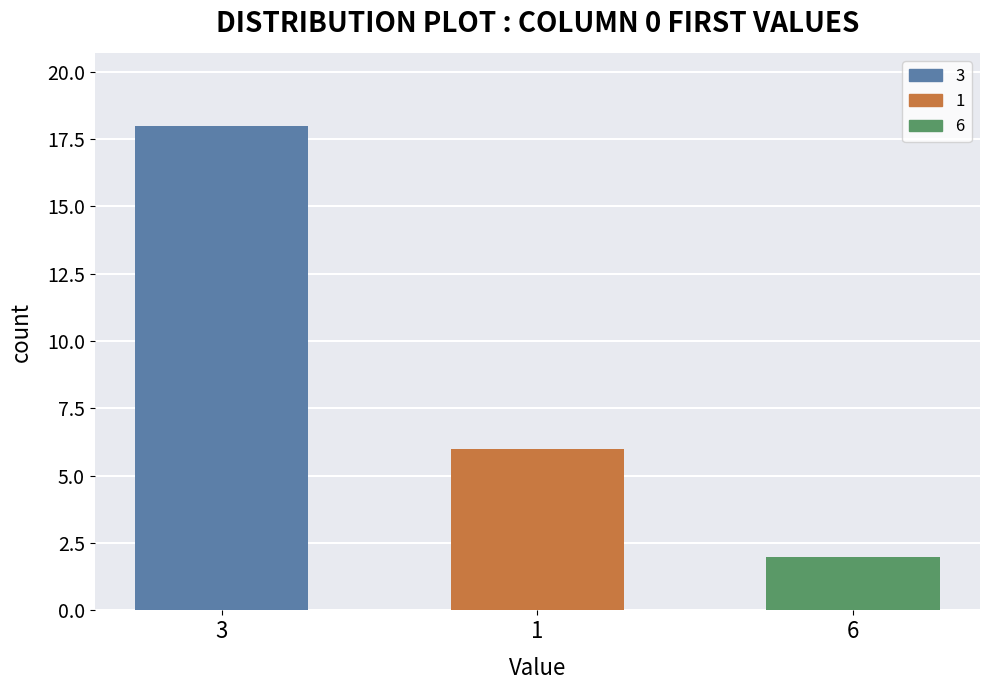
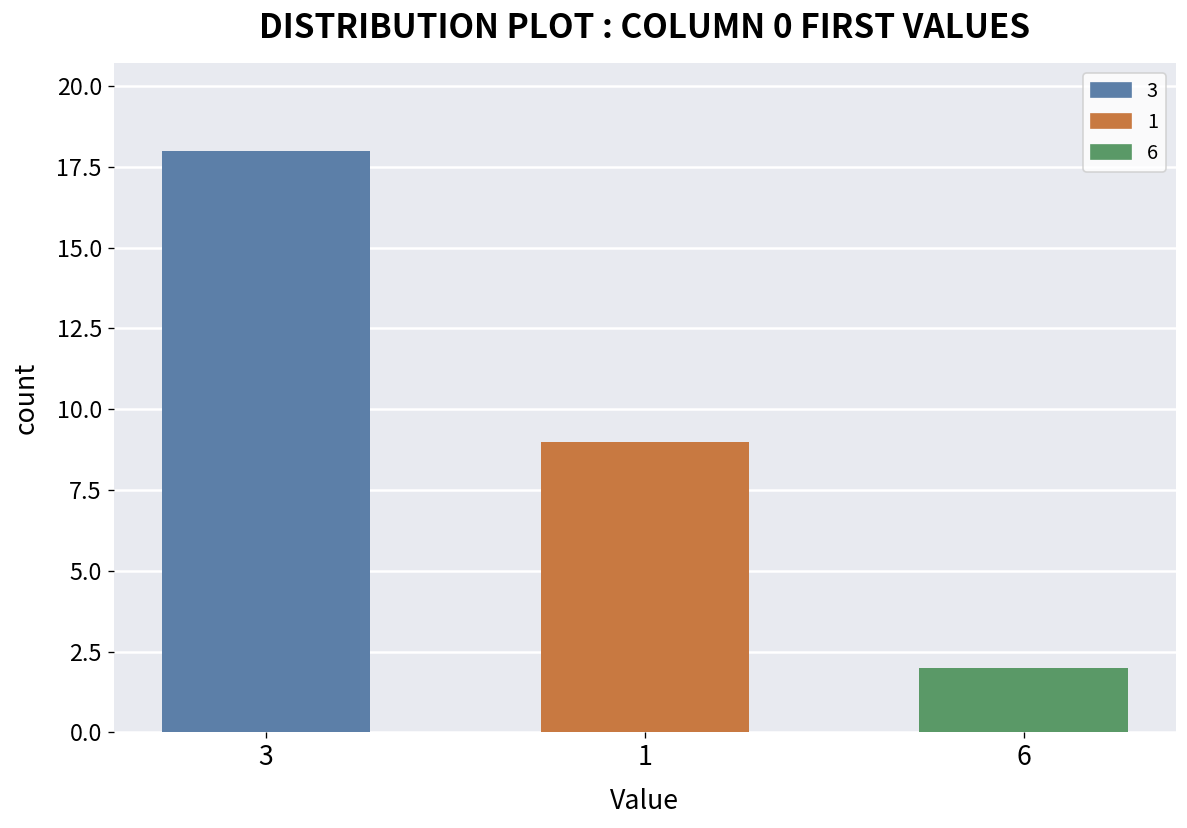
1: 6 -> 9
